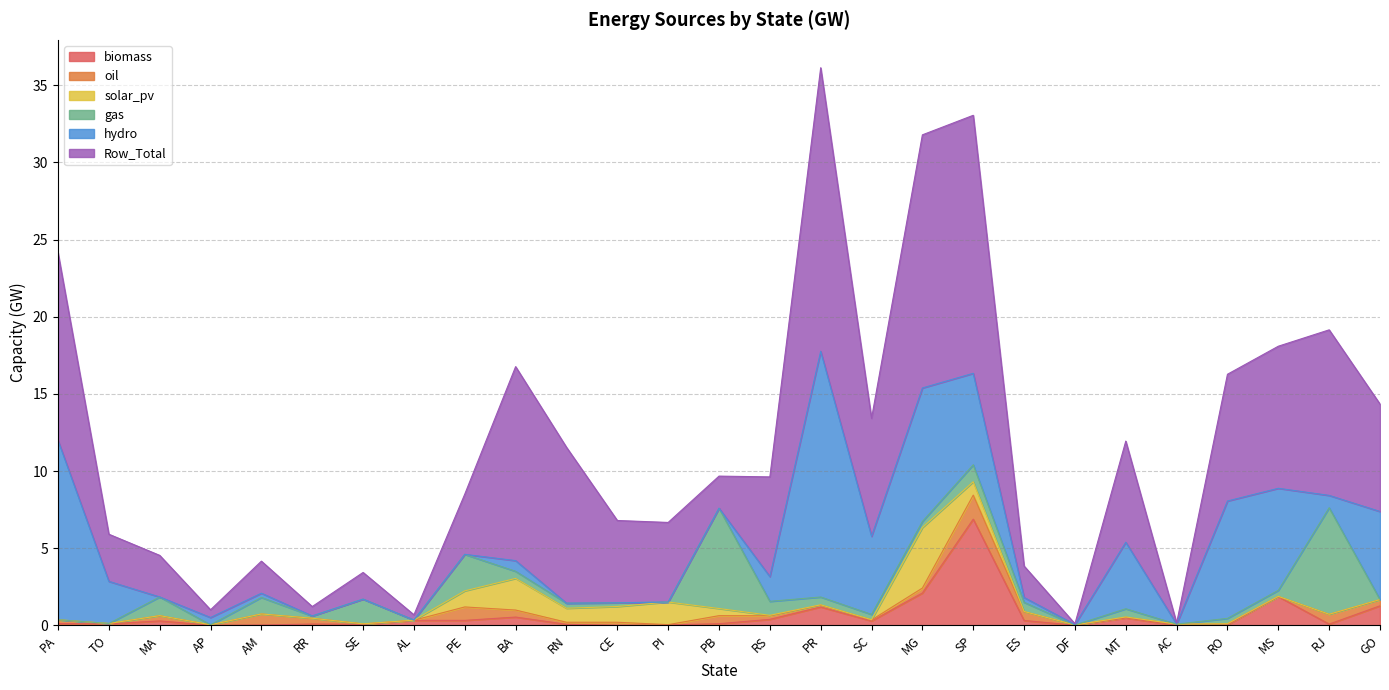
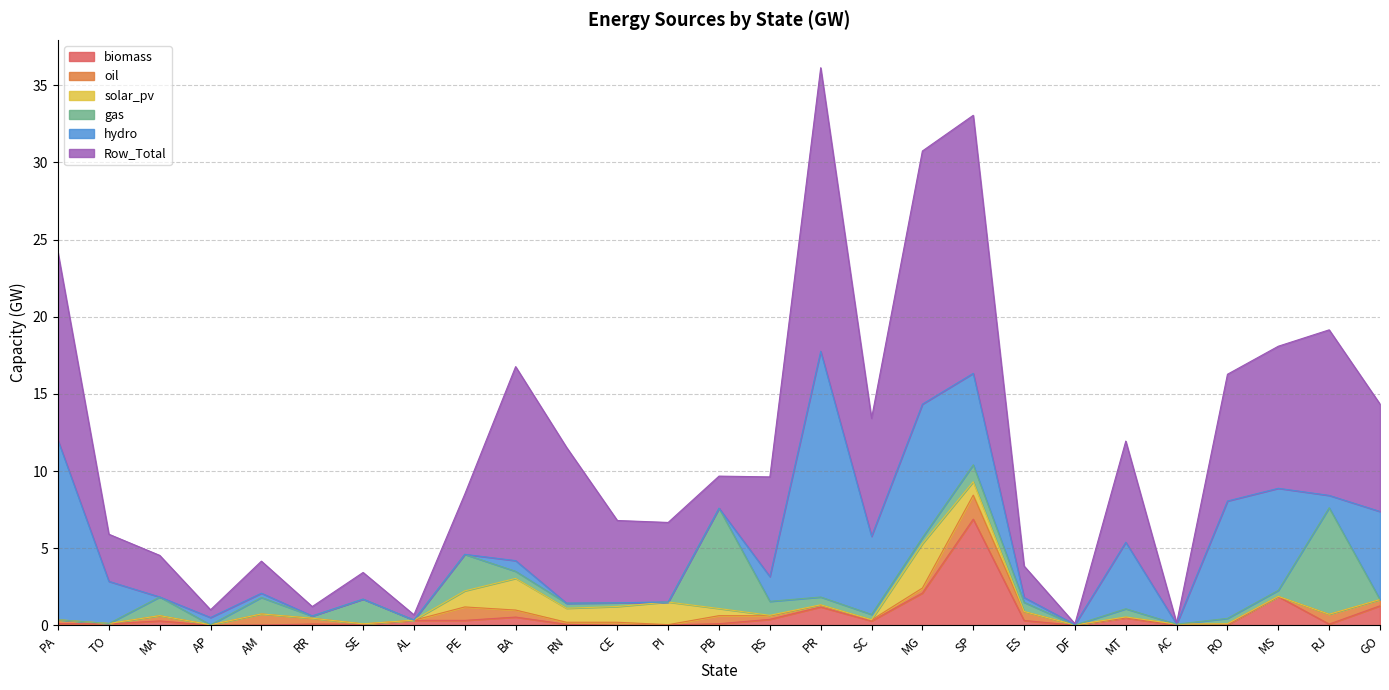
solar_pv, MG: 3.9 -> 2.9
